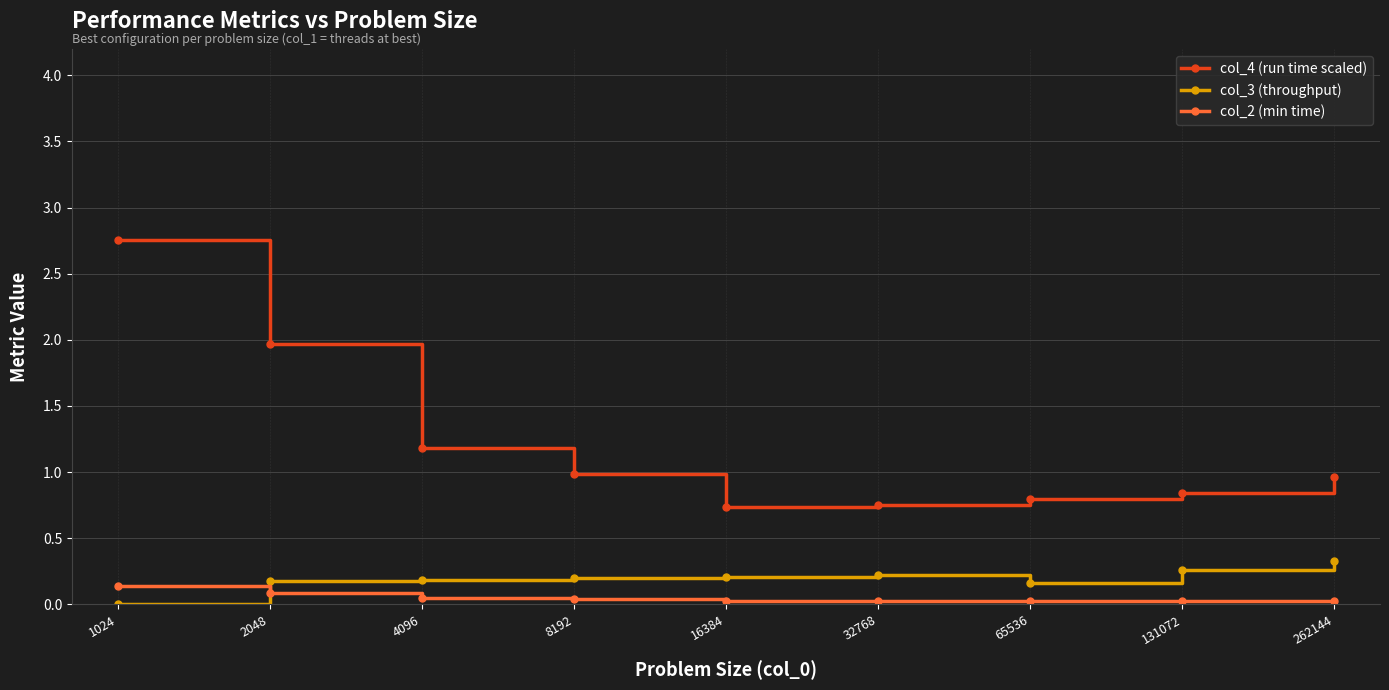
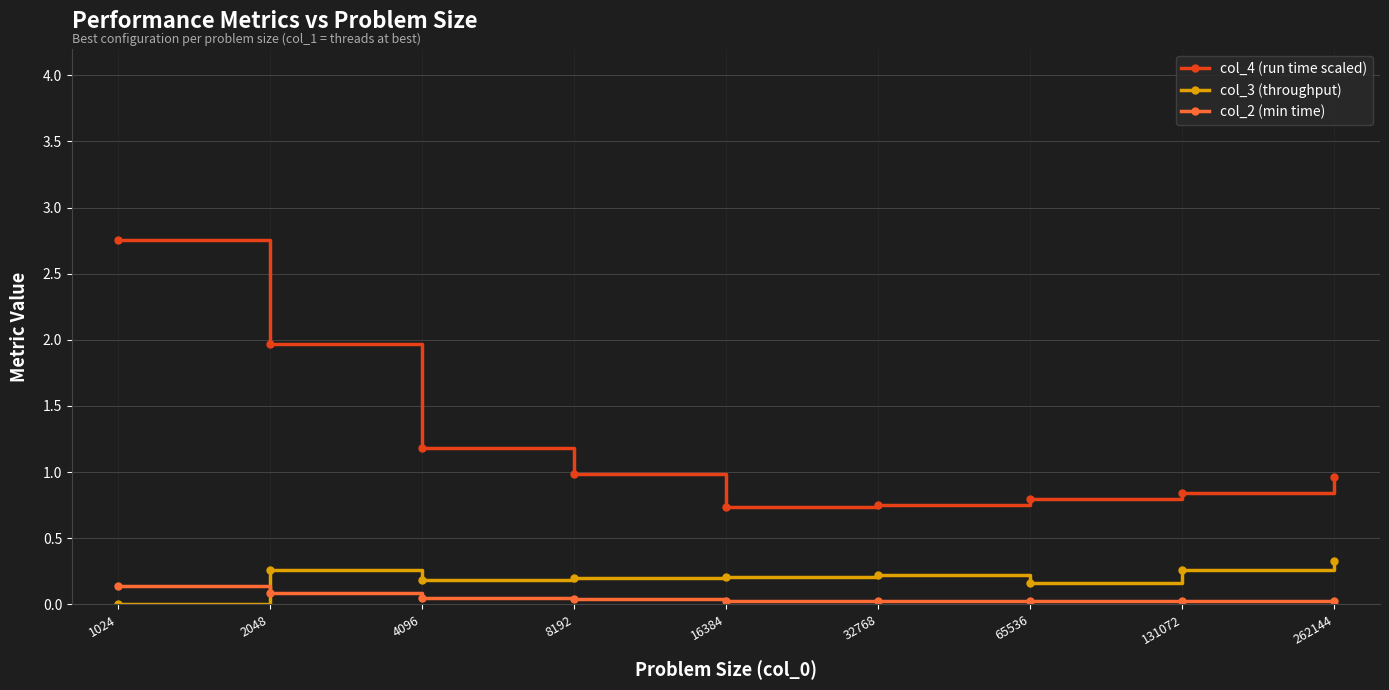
col_3 (throughput), 2048: 0.18 -> 0.26
